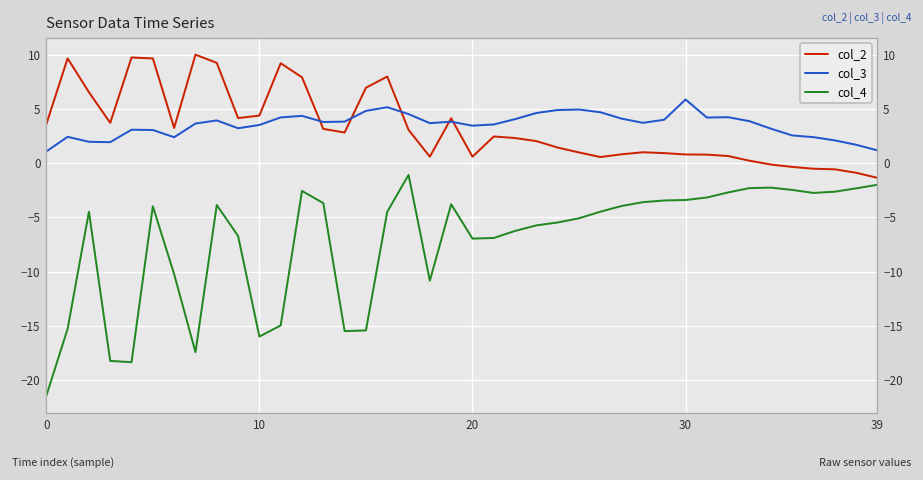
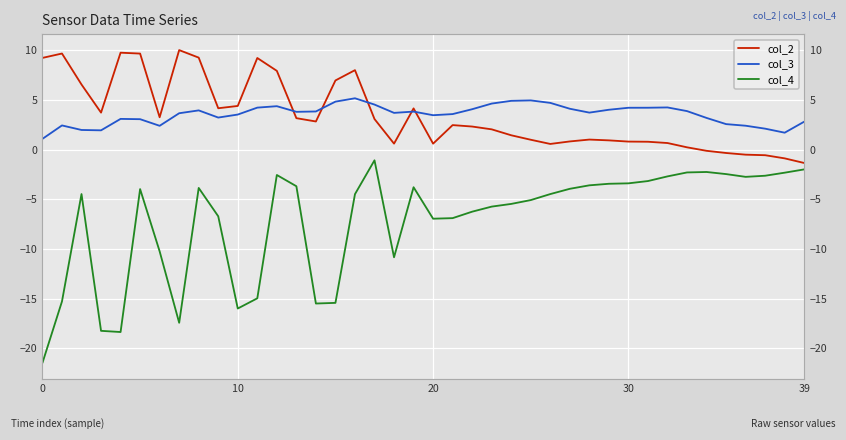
col_2, 0: 4 -> 9
col_3, 30: 6 -> 4
col_3, 39: 1 -> 3
